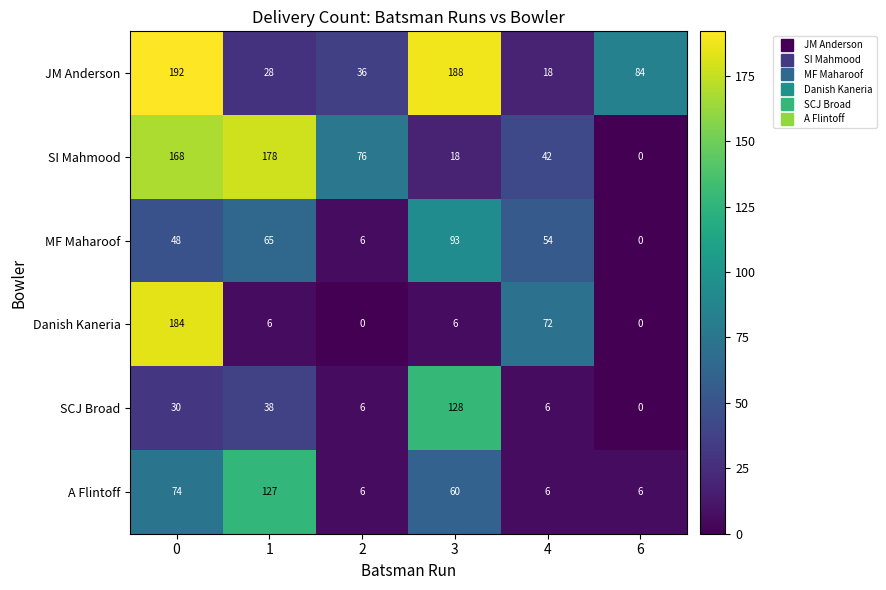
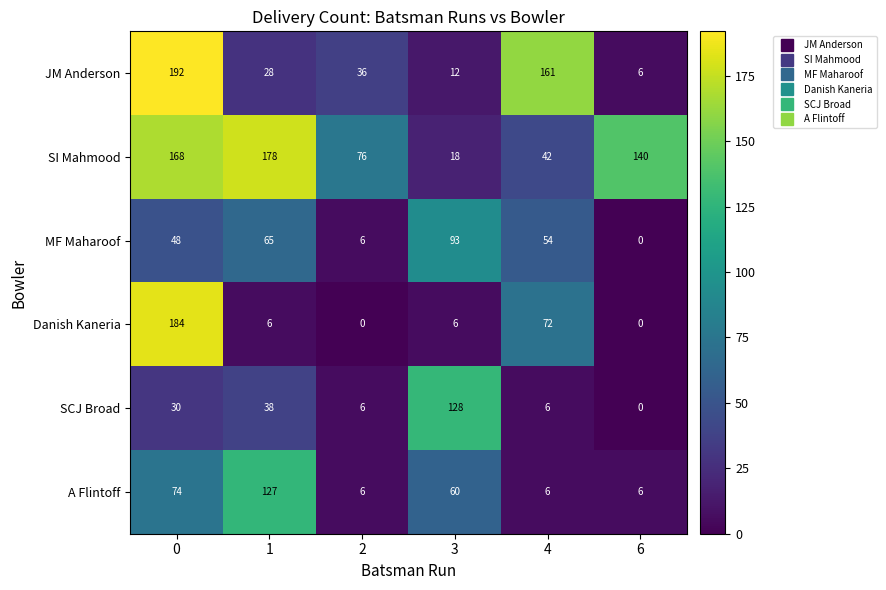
JM Anderson, 3: 188 -> 12
JM Anderson, 4: 18 -> 161
JM Anderson, 6: 84 -> 6
SI Mahmood, 6: 0 -> 140
